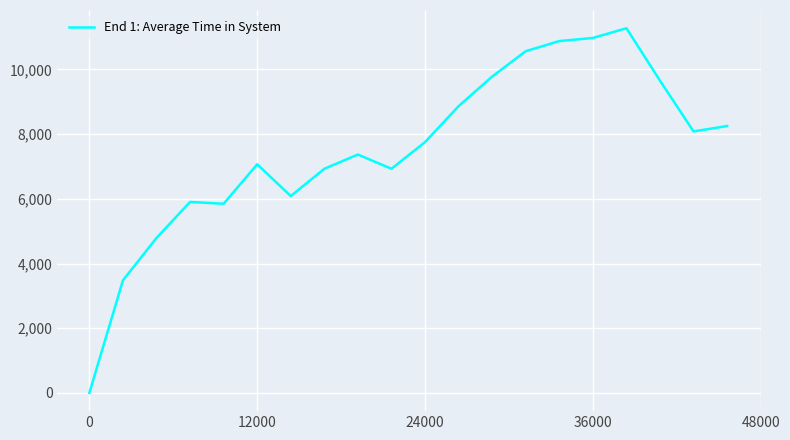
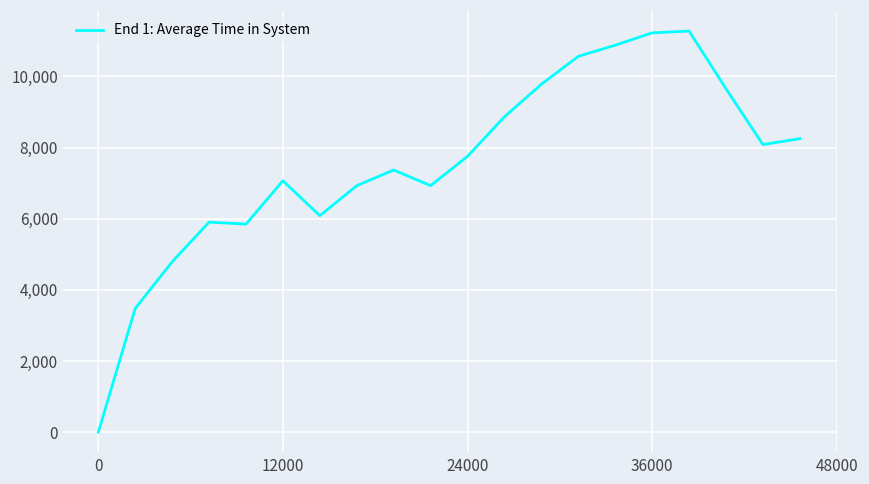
36000: 11,000 -> 11,200
